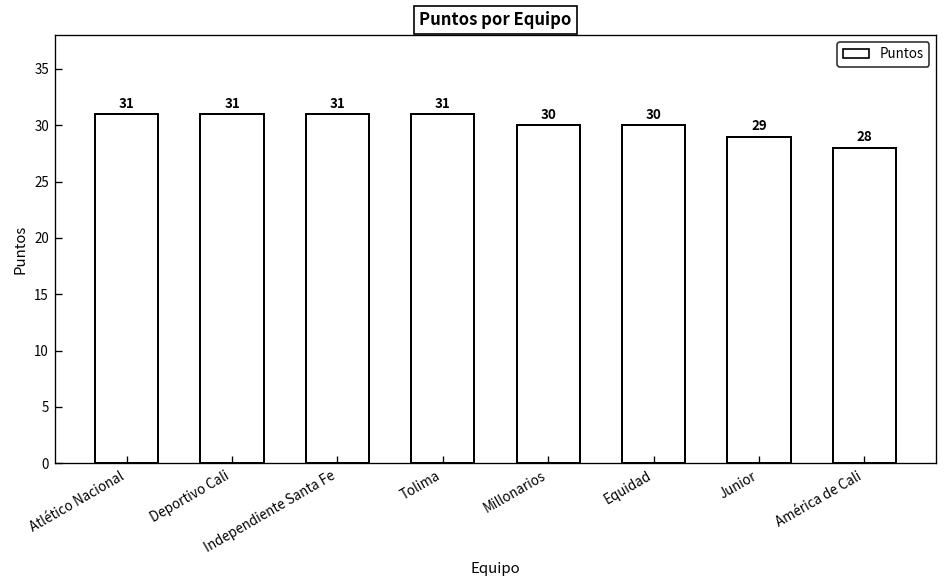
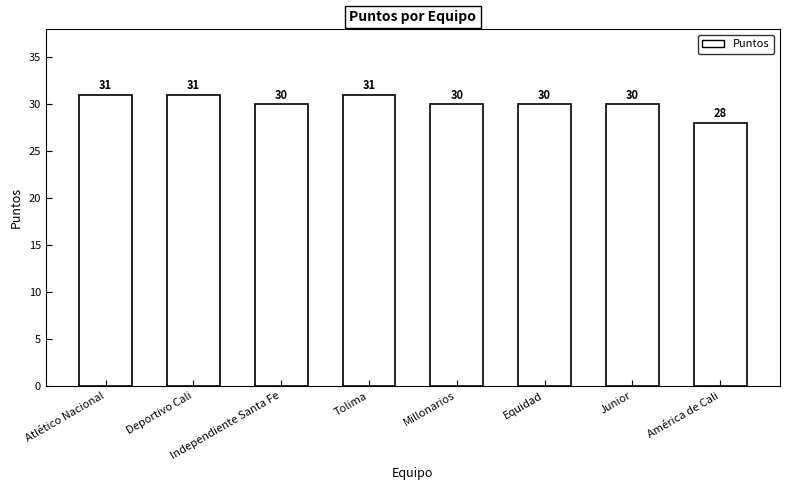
Independiente Santa Fe: 31 -> 30
Junior: 29 -> 30
